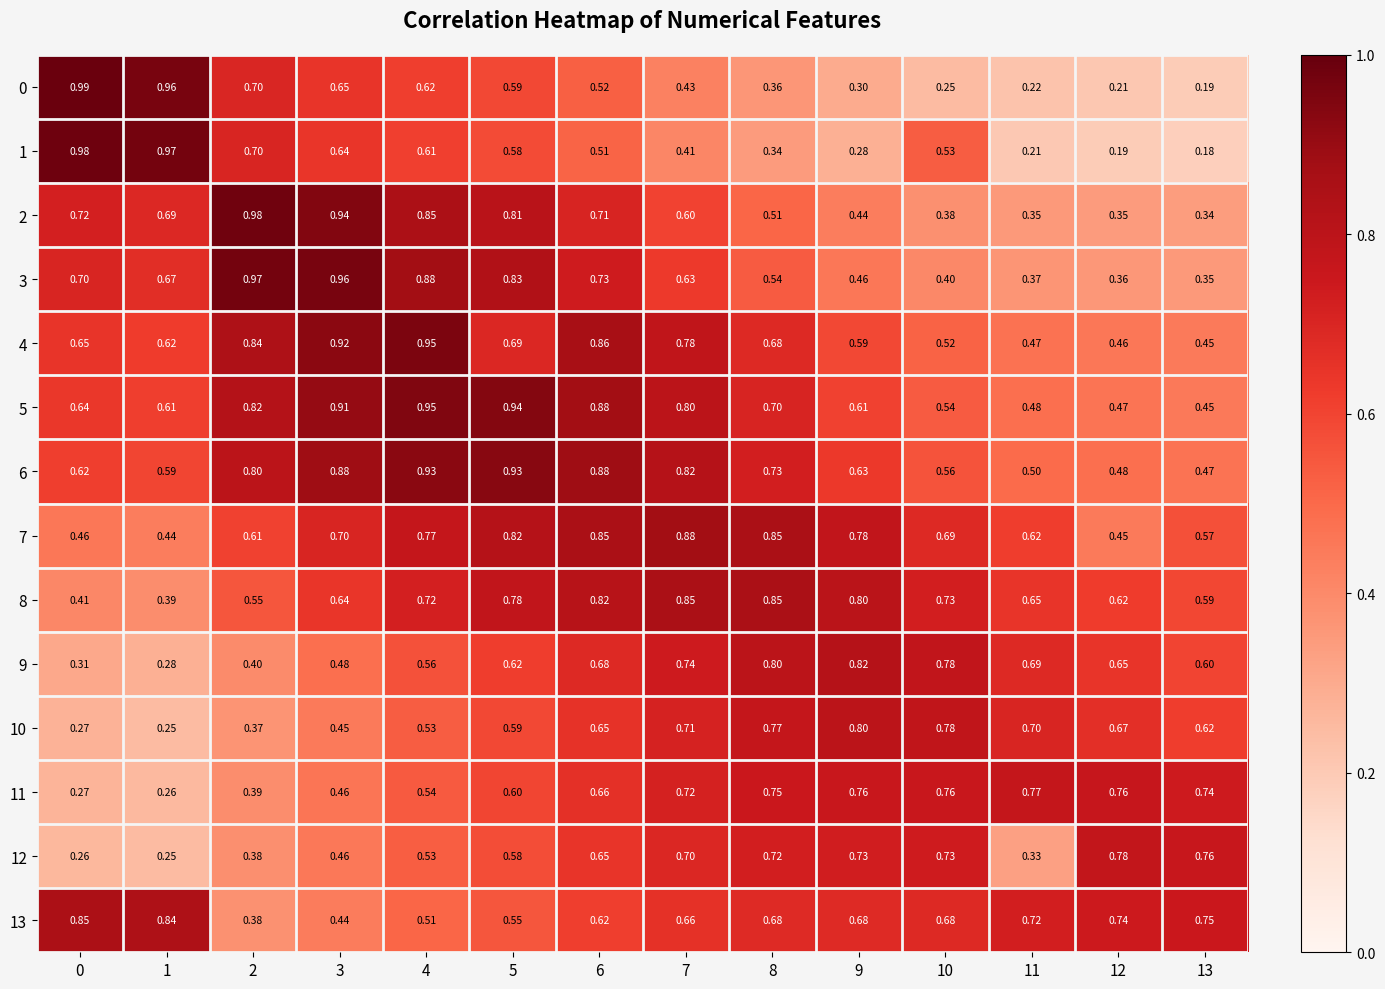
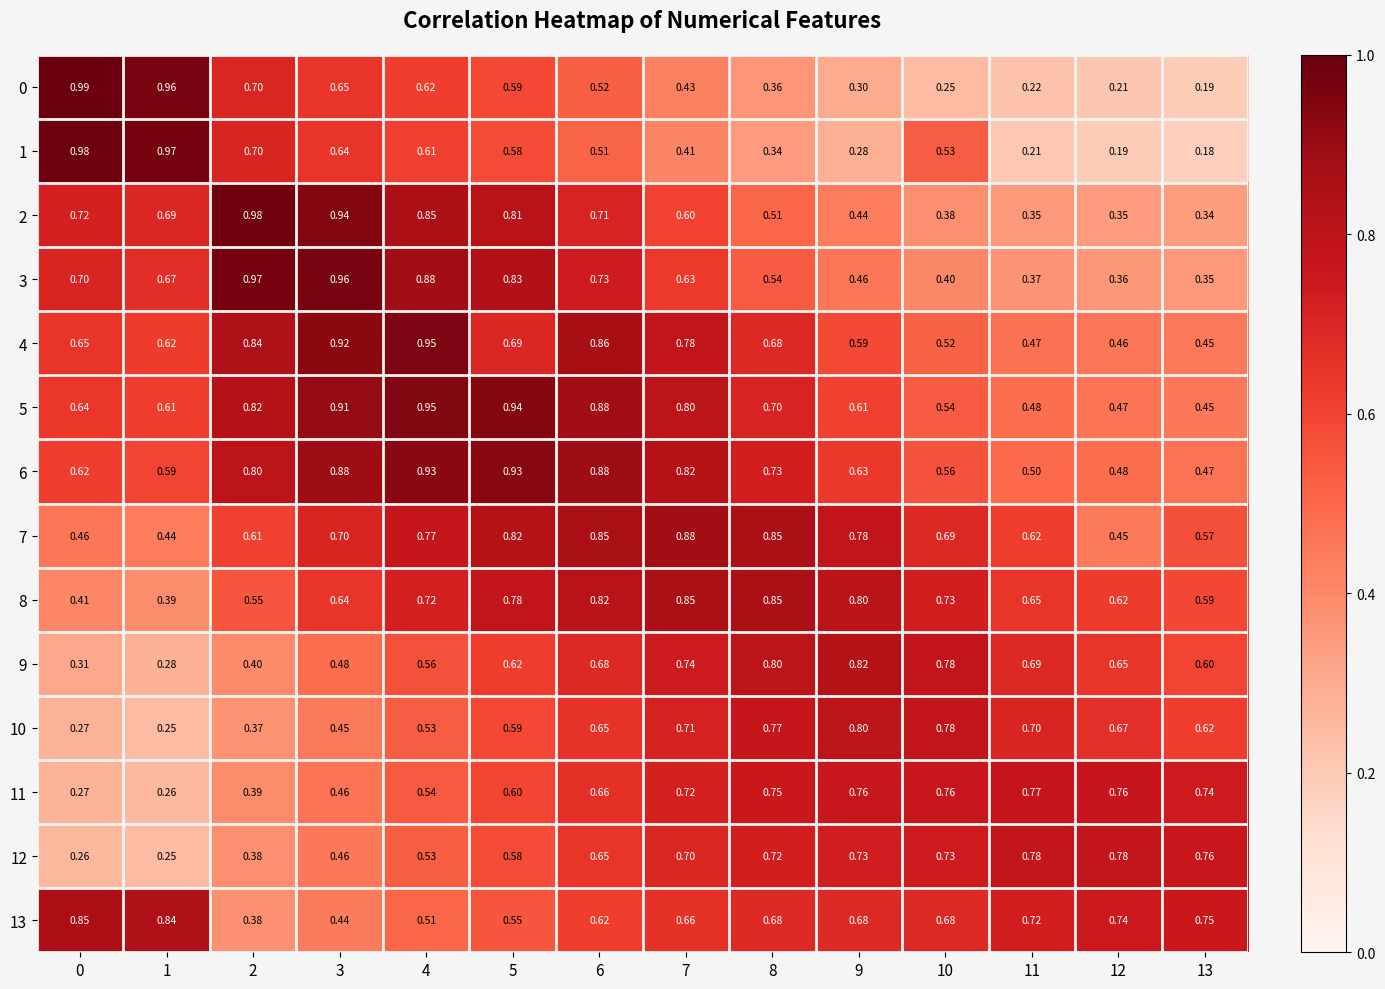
12, 11: 0.33 -> 0.78
